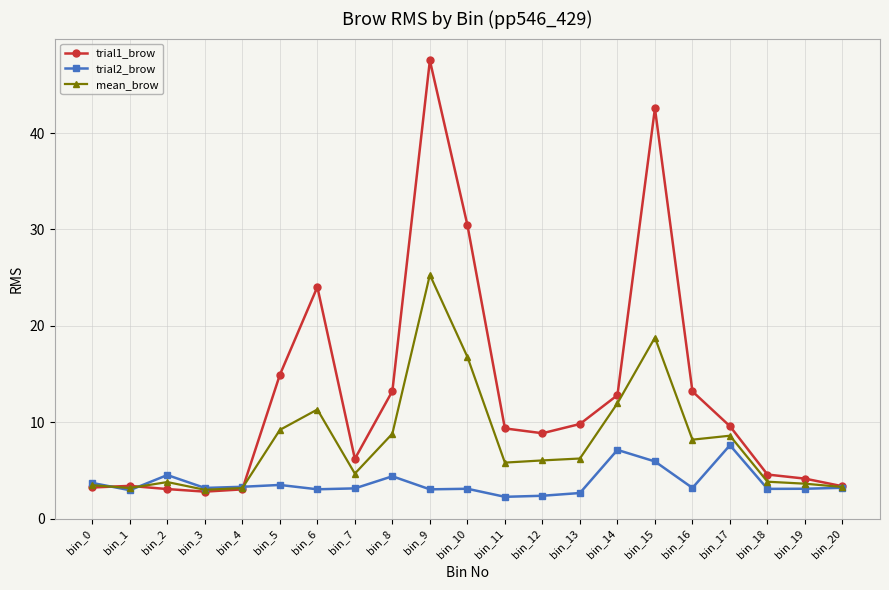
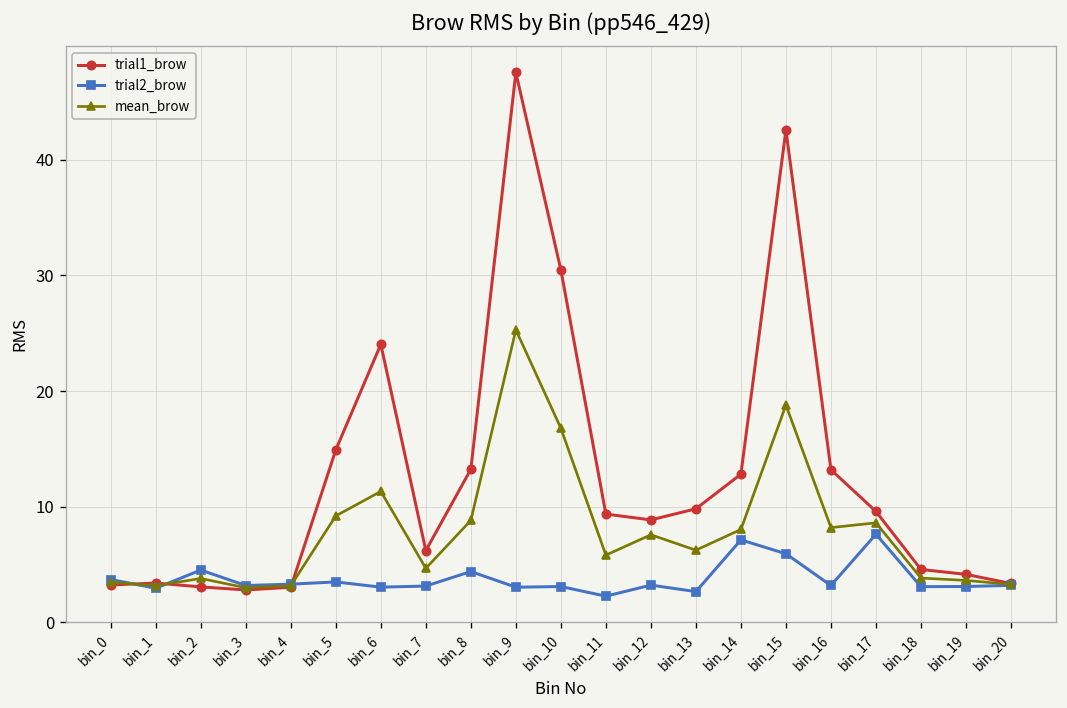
trial2_brow, bin_12: 2 -> 3
mean_brow, bin_12: 6 -> 8
mean_brow, bin_14: 12 -> 8
